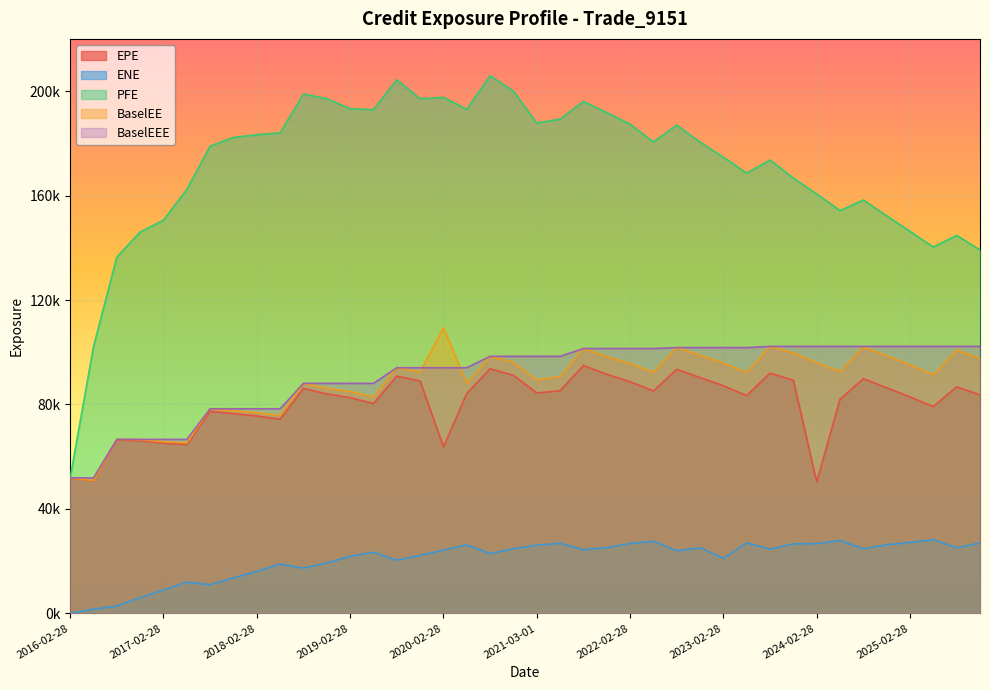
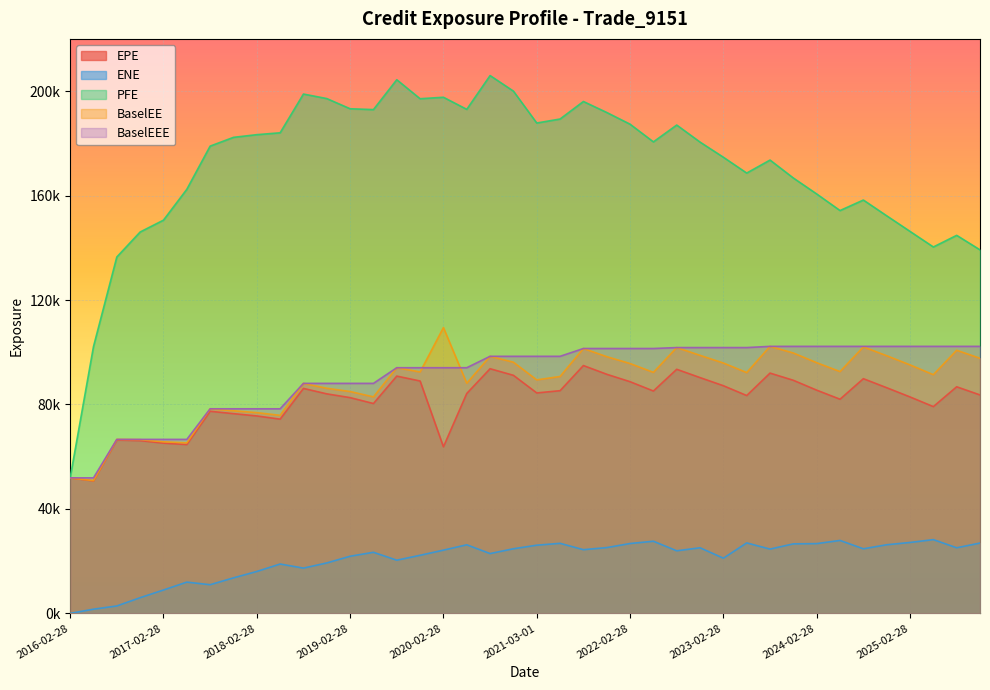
EPE, 2024-02-28: 50000 -> 85000
